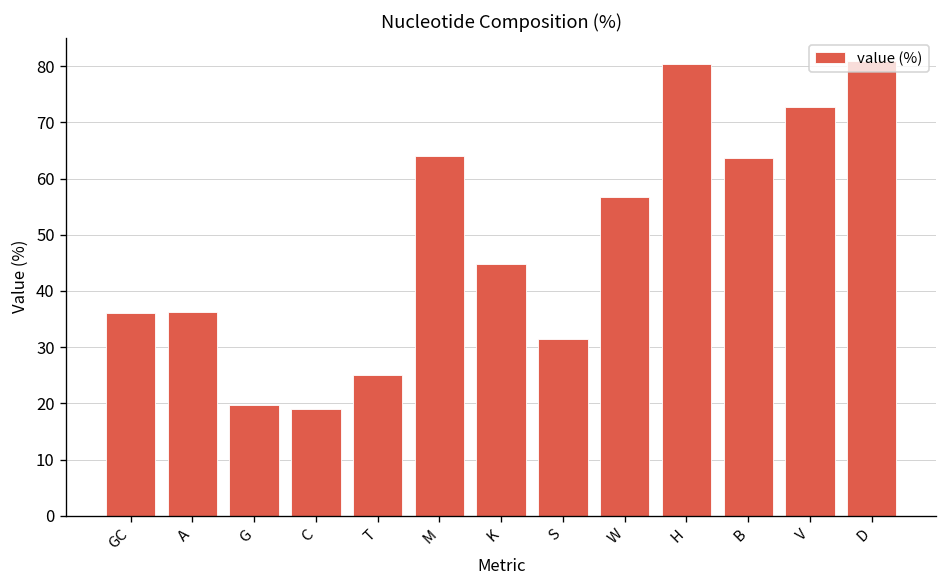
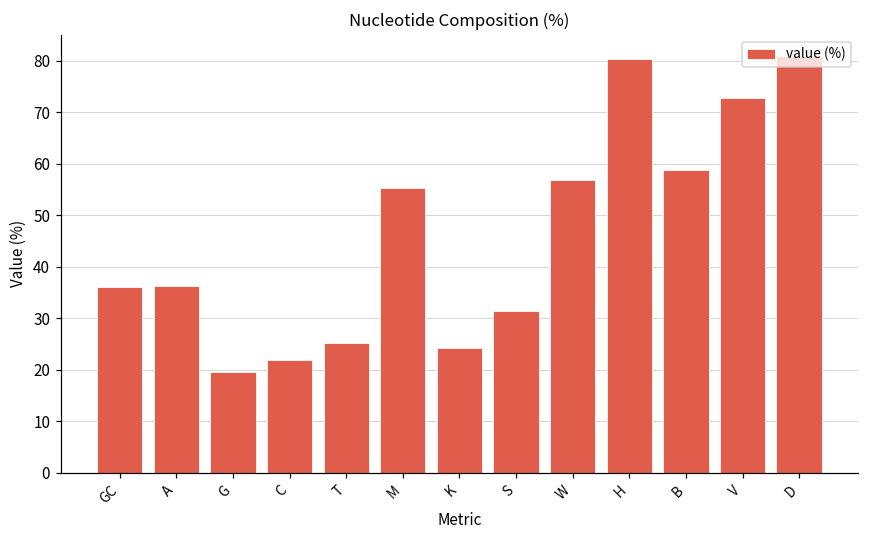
C: 19 -> 22
M: 64 -> 55
K: 45 -> 24
B: 64 -> 59
